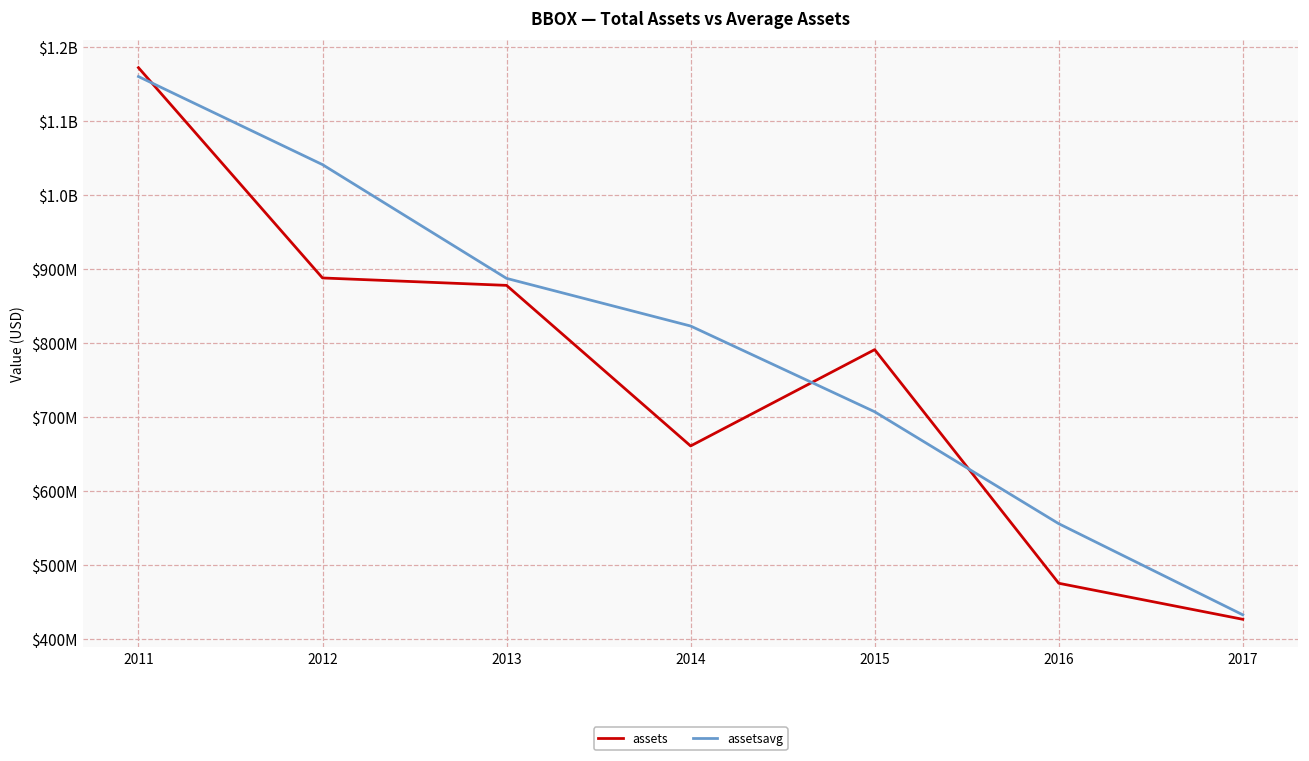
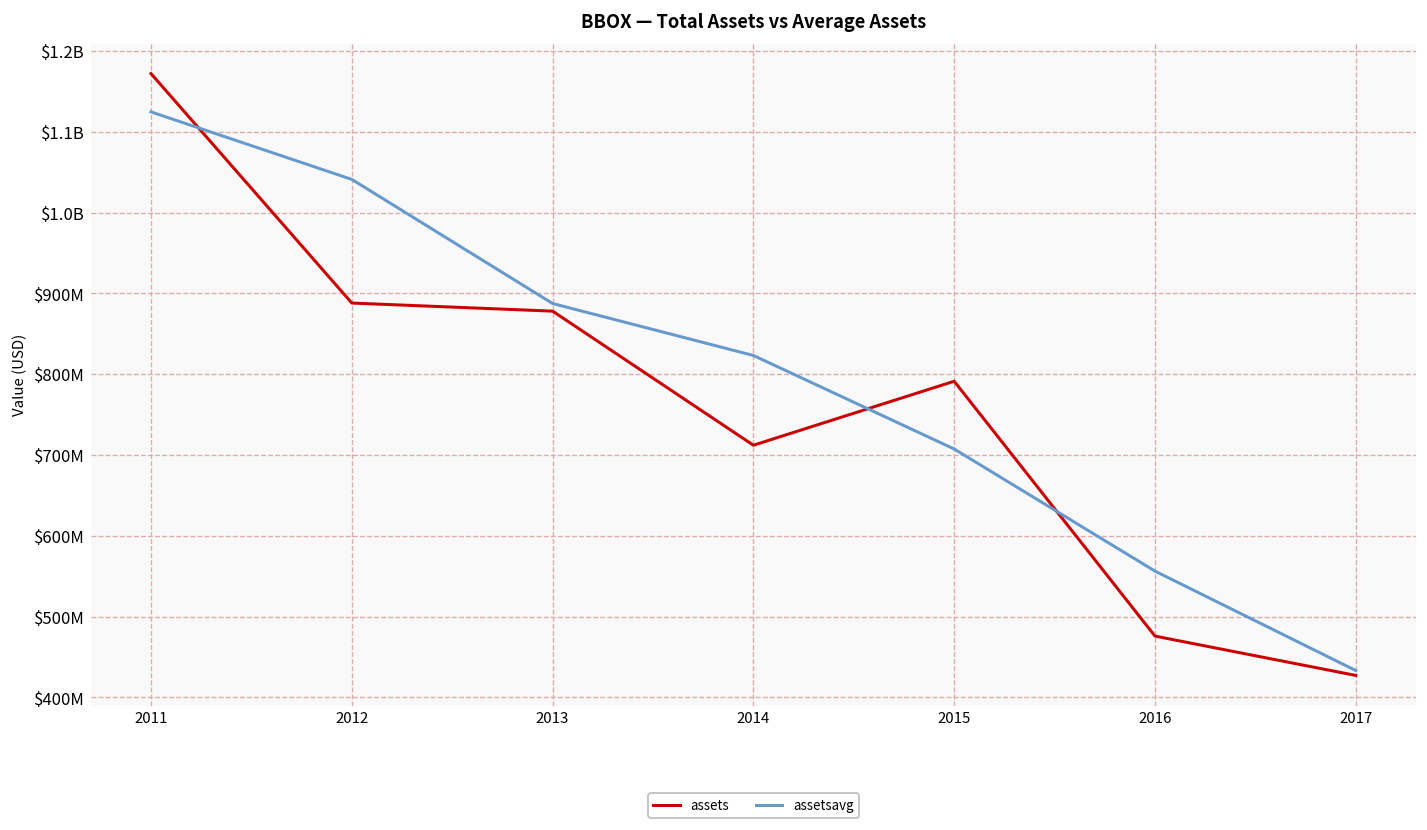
assetsavg, 2011: $1160000000 -> $1120000000
assets, 2014: $660000000 -> $710000000
